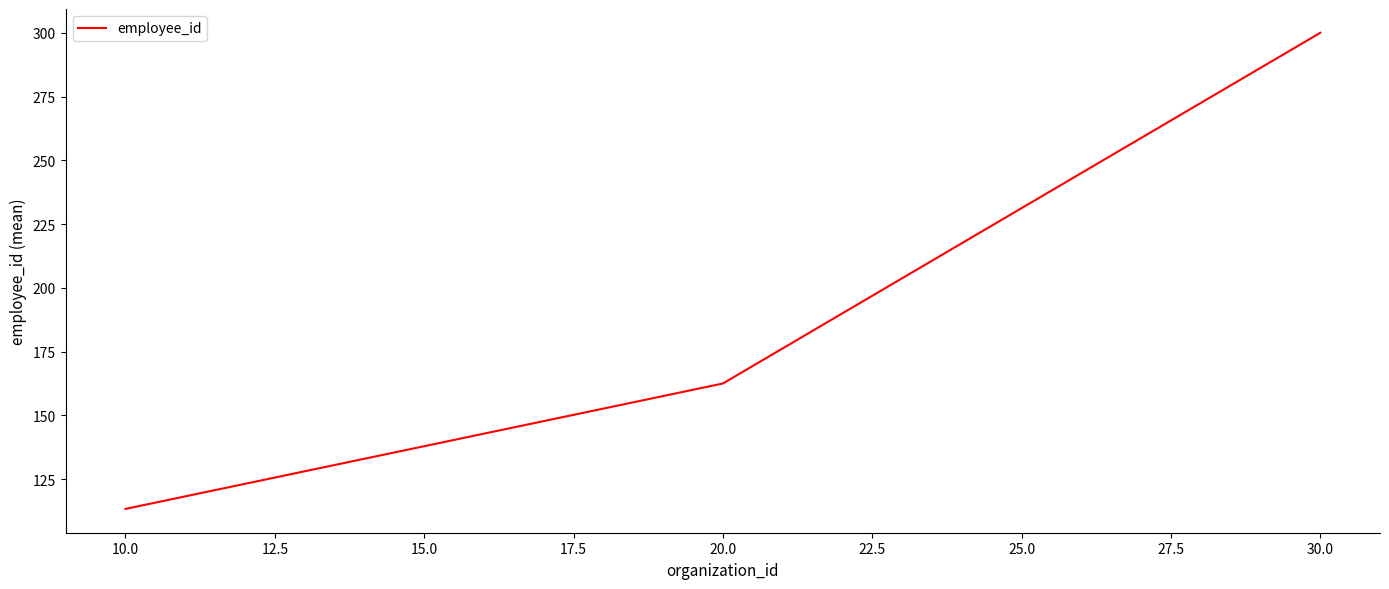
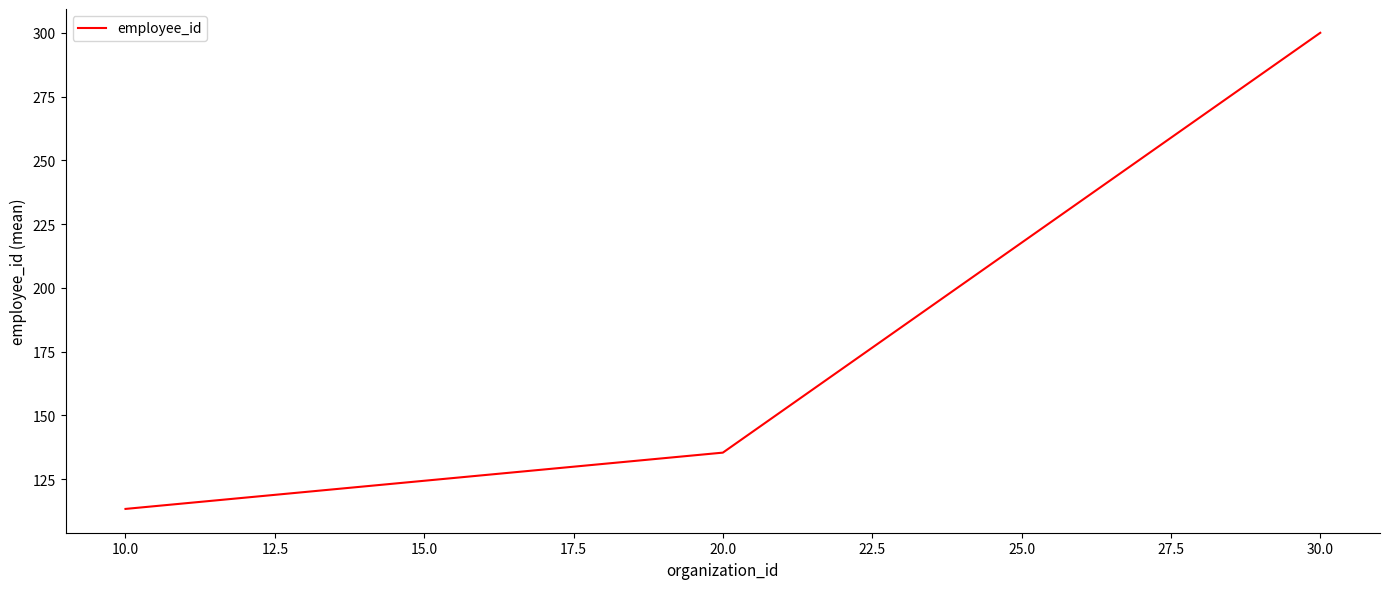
20.0: 163 -> 135
